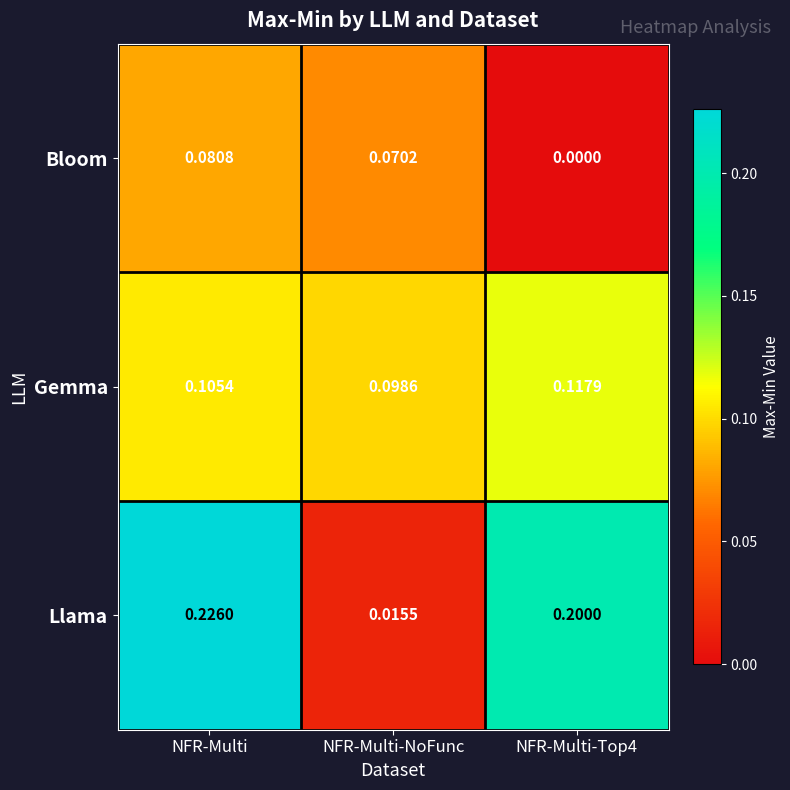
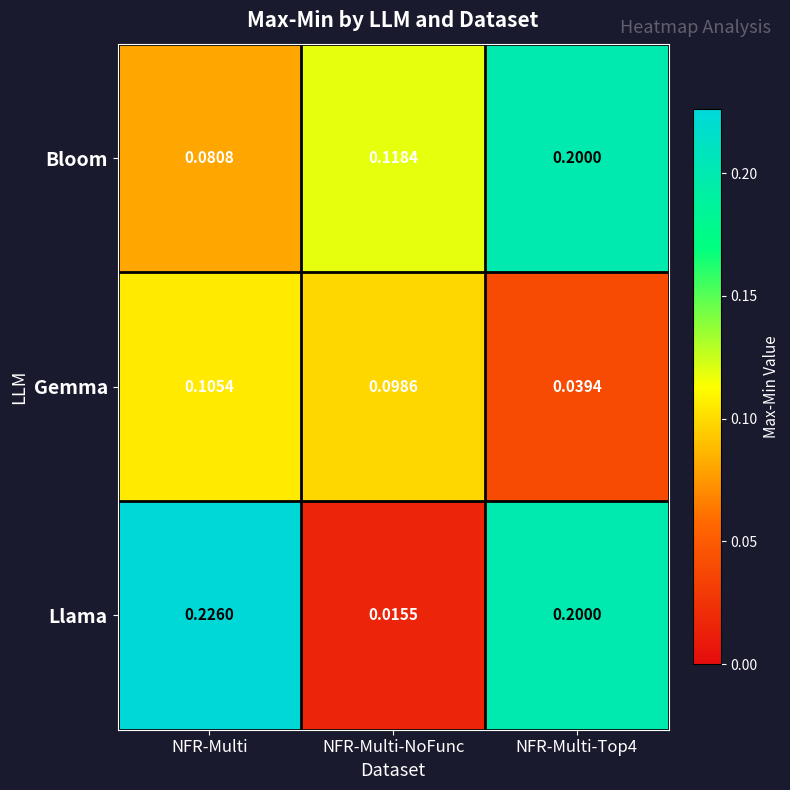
Bloom, NFR-Multi-NoFunc: 0.0702 -> 0.1184
Bloom, NFR-Multi-Top4: 0.0000 -> 0.2000
Gemma, NFR-Multi-Top4: 0.1179 -> 0.0394
